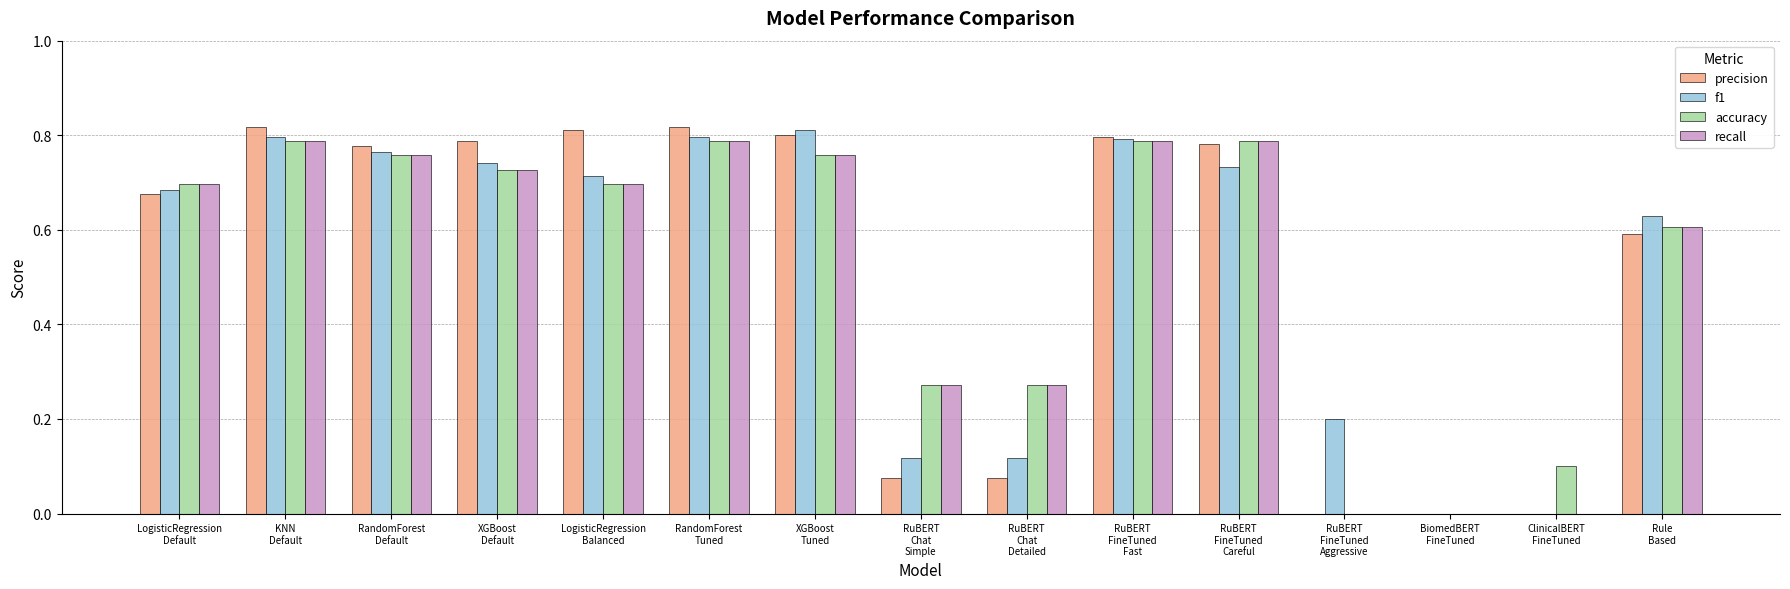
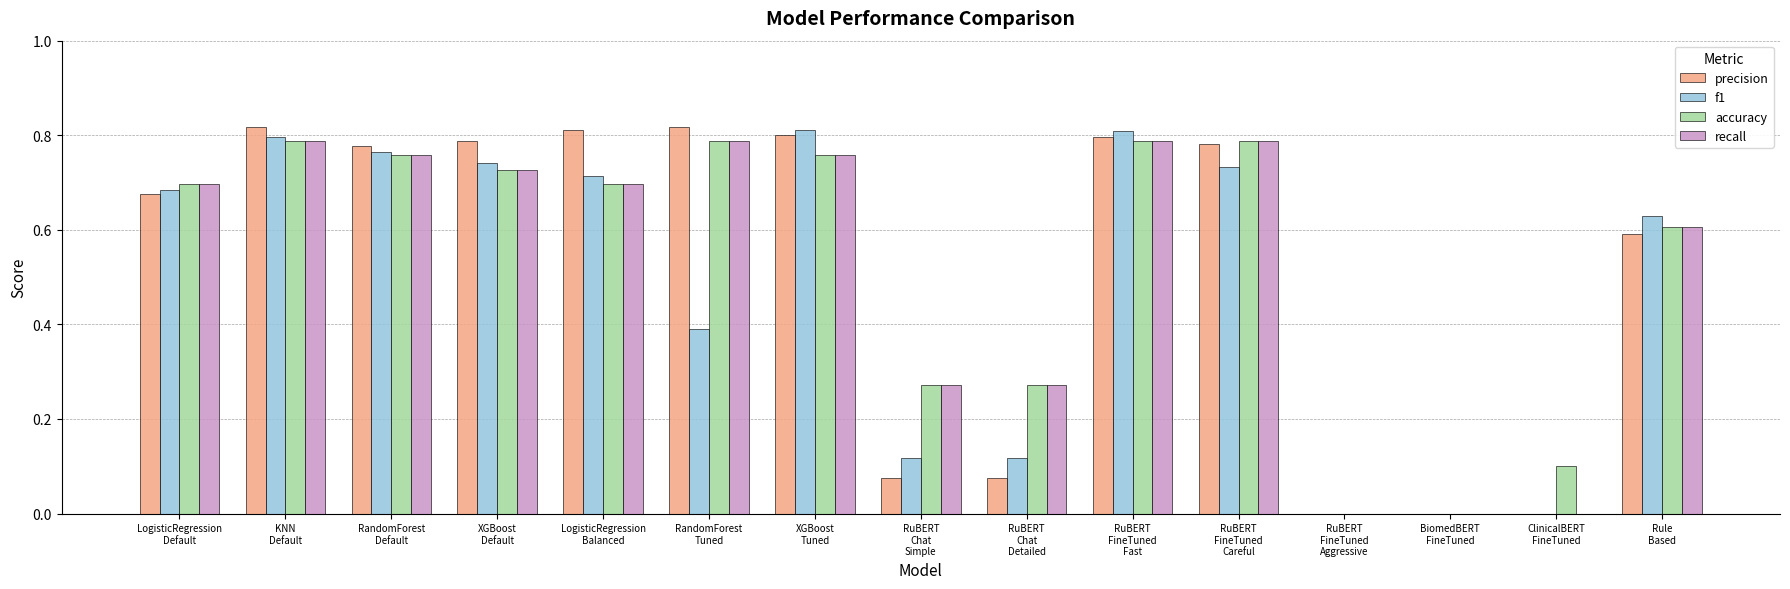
f1, RandomForest Tuned: 0.80 -> 0.39
f1, RuBERT FineTuned Fast: 0.79 -> 0.81
f1, RuBERT FineTuned Aggressive: 0.2 -> 0.0
